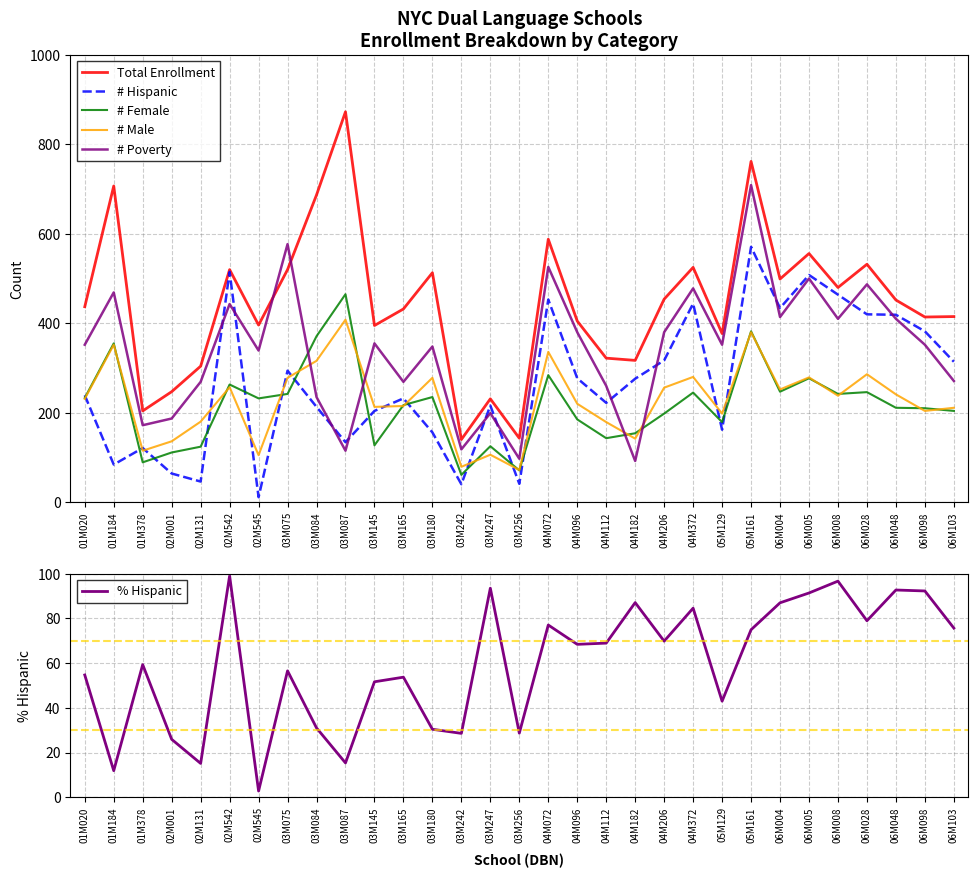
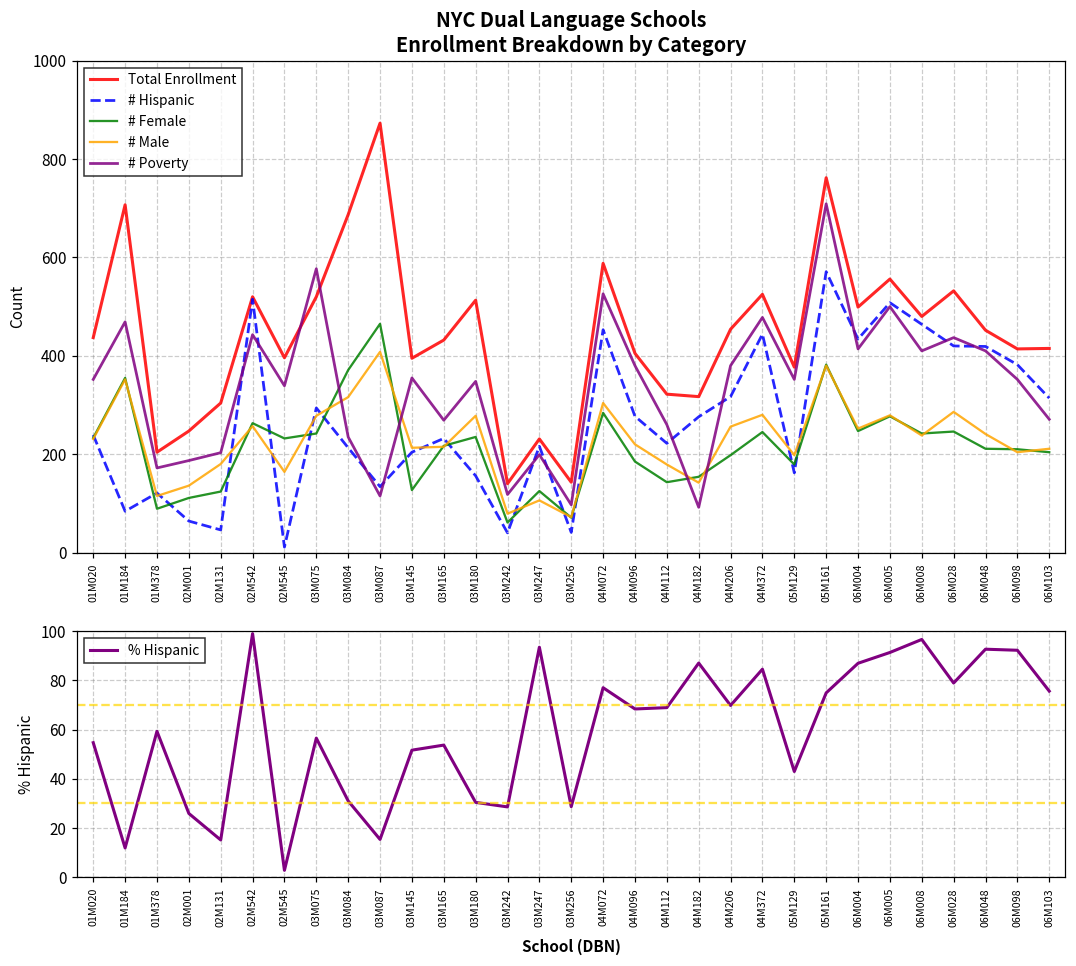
NYC Dual Language Schools Enrollment Breakdown by Category, # Poverty, 02M131: 270 -> 200
NYC Dual Language Schools Enrollment Breakdown by Category, # Male, 02M545: 110 -> 160
NYC Dual Language Schools Enrollment Breakdown by Category, # Male, 04M072: 340 -> 300
NYC Dual Language Schools Enrollment Breakdown by Category, # Poverty, 06M028: 490 -> 440
